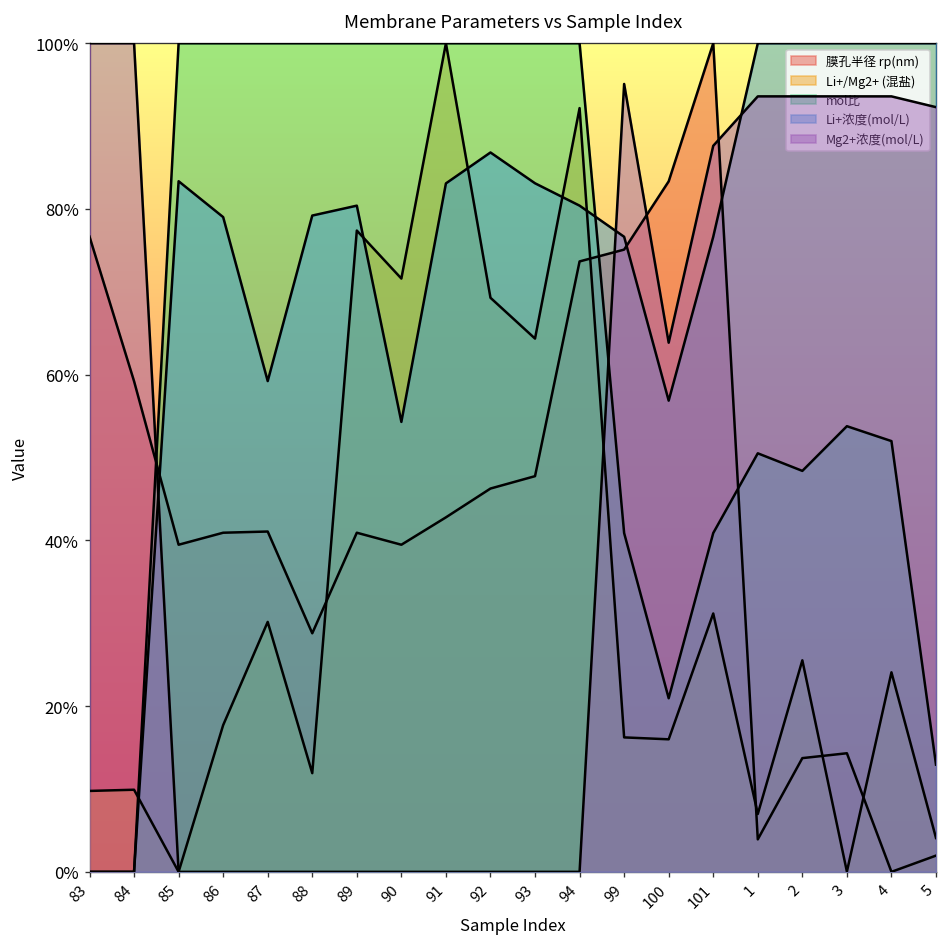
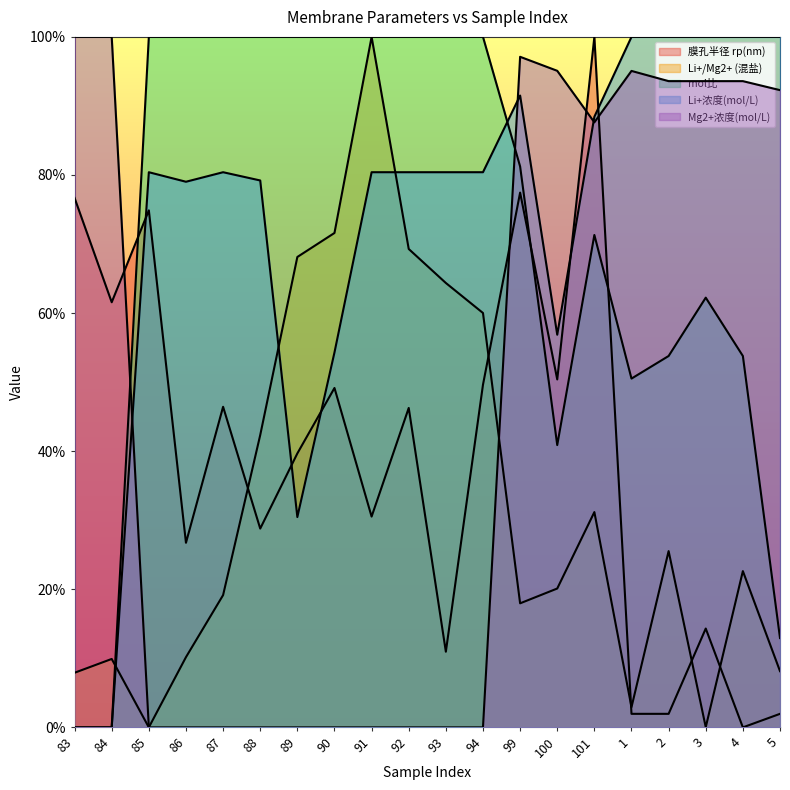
Li+/Mg2+ (混盐), 83: 10% -> 8%
膜孔半径 rp(nm), 84: 59% -> 62%
膜孔半径 rp(nm), 85: 39% -> 75%
Li+浓度(mol/L), 85: 83% -> 80%
膜孔半径 rp(nm), 86: 41% -> 27%
Li+/Mg2+ (混盐), 86: 18% -> 10%
膜孔半径 rp(nm), 87: 41% -> 46%
Li+/Mg2+ (混盐), 87: 30% -> 19%
Li+浓度(mol/L), 87: 59% -> 80%
Li+/Mg2+ (混盐), 88: 12% -> 42%
膜孔半径 rp(nm), 89: 41% -> 40%
Li+/Mg2+ (混盐), 89: 77% -> 68%
Li+浓度(mol/L), 89: 80% -> 30%
膜孔半径 rp(nm), 90: 39% -> 49%
膜孔半径 rp(nm), 91: 43% -> 31%
Li+浓度(mol/L), 91: 83% -> 80%
Li+浓度(mol/L), 92: 87% -> 80%
膜孔半径 rp(nm), 93: 48% -> 11%
Li+浓度(mol/L), 93: 83% -> 80%
膜孔半径 rp(nm), 94: 74% -> 50%
Li+/Mg2+ (混盐), 94: 92% -> 60%
膜孔半径 rp(nm), 99: 75% -> 77%
Li+/Mg2+ (混盐), 99: 16% -> 18%
mol比, 99: 41% -> 81%
Li+浓度(mol/L), 99: 77% -> 92%
Mg2+浓度(mol/L), 99: 95% -> 97%
膜孔半径 rp(nm), 100: 83% -> 50%
Li+/Mg2+ (混盐), 100: 16% -> 20%
mol比, 100: 21% -> 41%
Mg2+浓度(mol/L), 100: 64% -> 95%
mol比, 101: 41% -> 71%
Li+浓度(mol/L), 101: 77% -> 88%
膜孔半径 rp(nm), 1: 4% -> 2%
Li+/Mg2+ (混盐), 1: 7% -> 3%
Mg2+浓度(mol/L), 1: 94% -> 95%
膜孔半径 rp(nm), 2: 14% -> 2%
mol比, 2: 48% -> 54%
mol比, 3: 54% -> 62%
Li+/Mg2+ (混盐), 4: 24% -> 23%
mol比, 4: 52% -> 54%
Li+/Mg2+ (混盐), 5: 4% -> 8%
